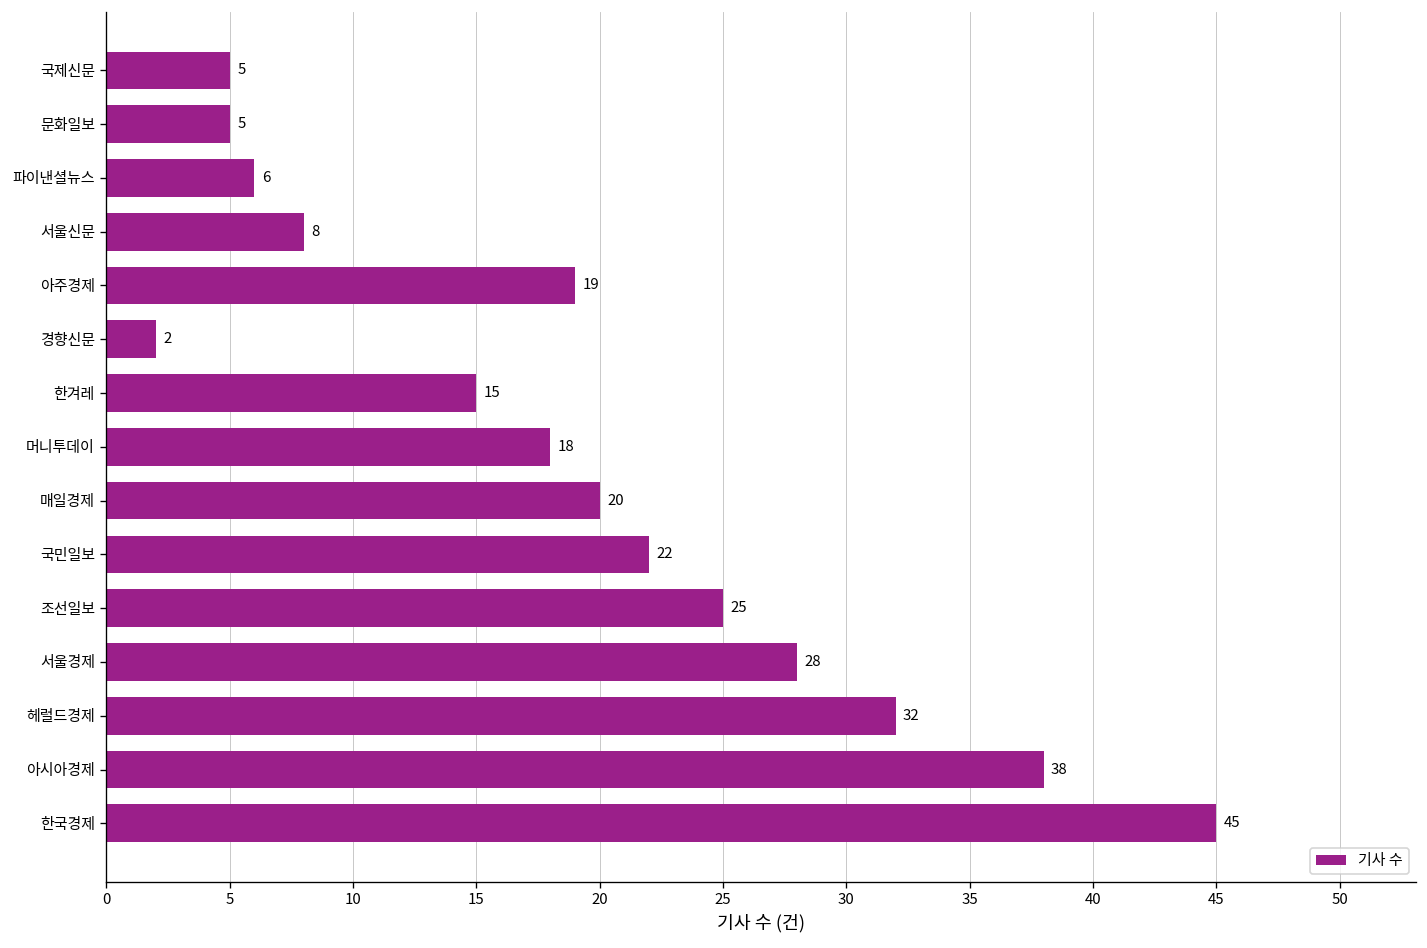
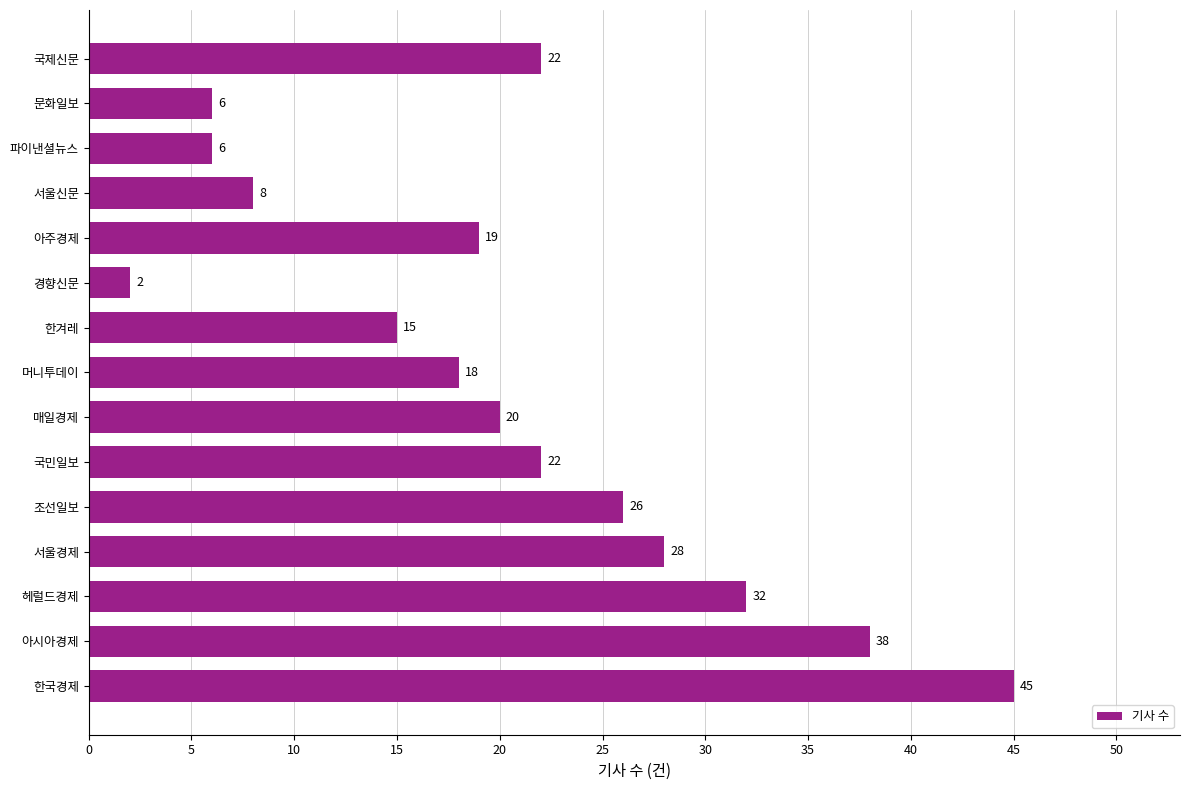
국제신문: 5 -> 22
문화일보: 5 -> 6
조선일보: 25 -> 26
